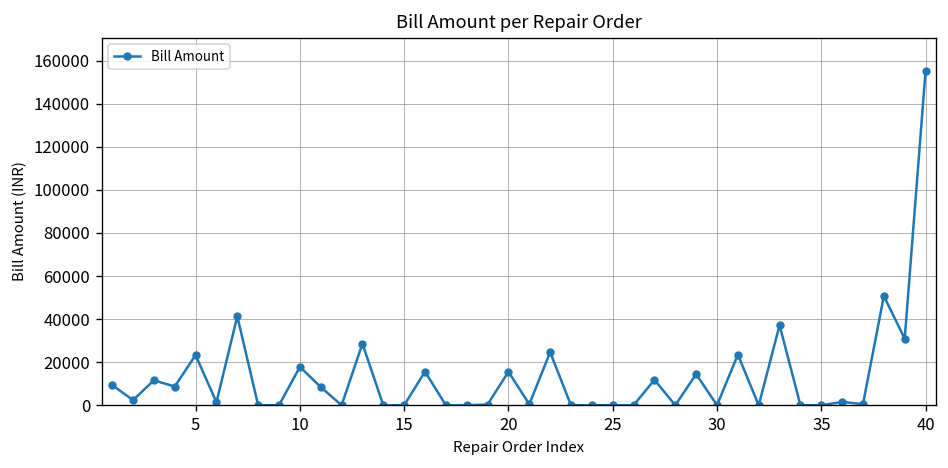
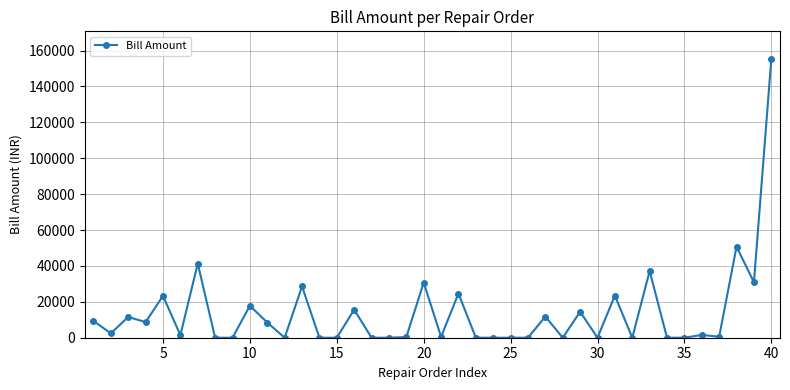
20: 16000 -> 31000
